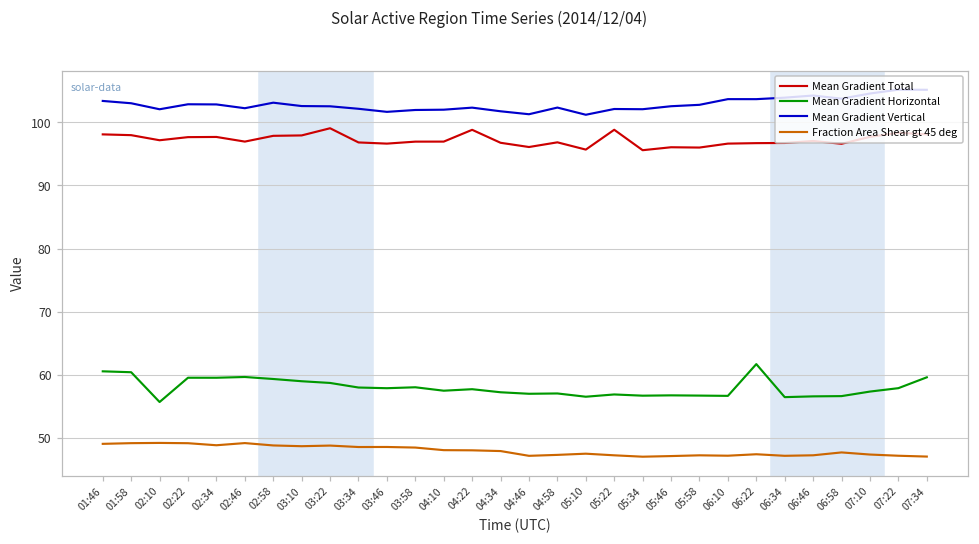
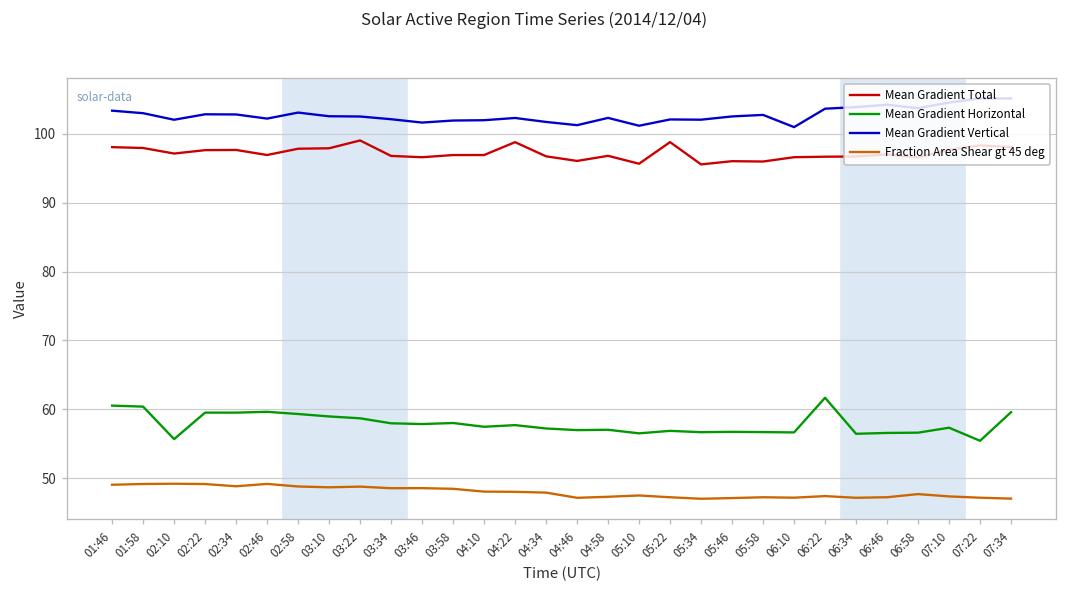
Mean Gradient Vertical, 06:10: 104 -> 101
Mean Gradient Horizontal, 07:22: 58 -> 55
